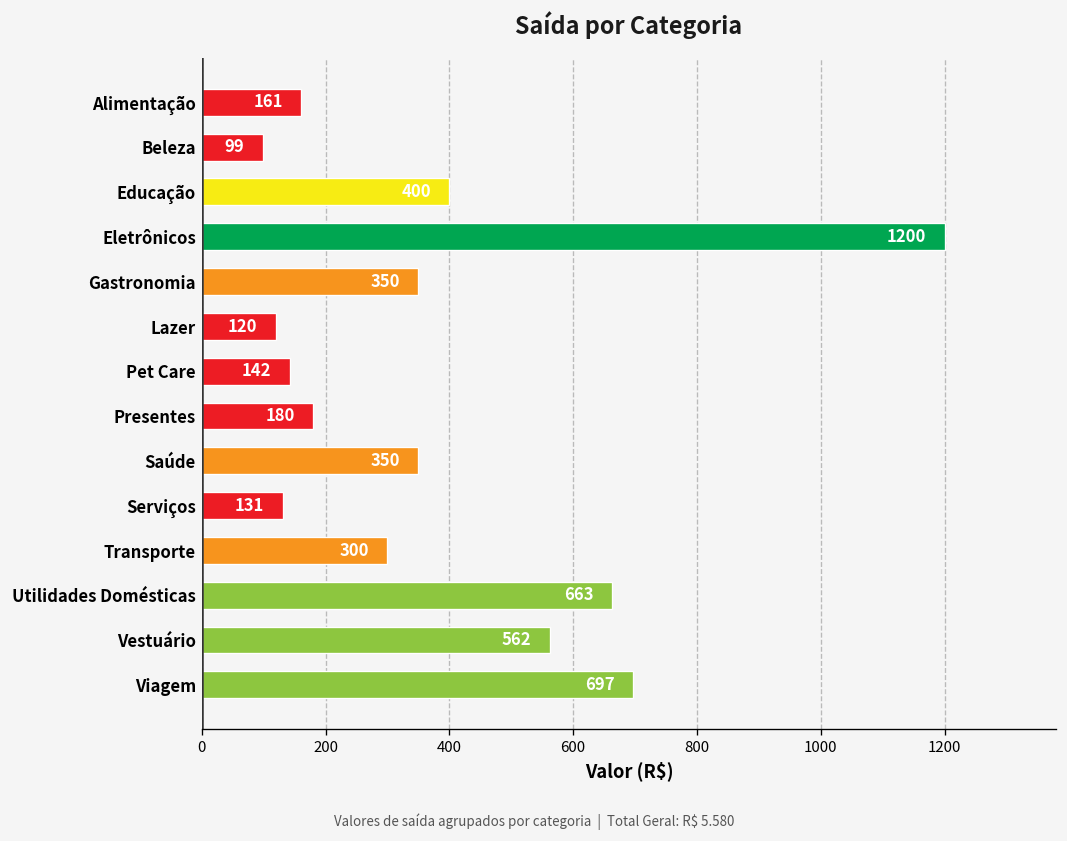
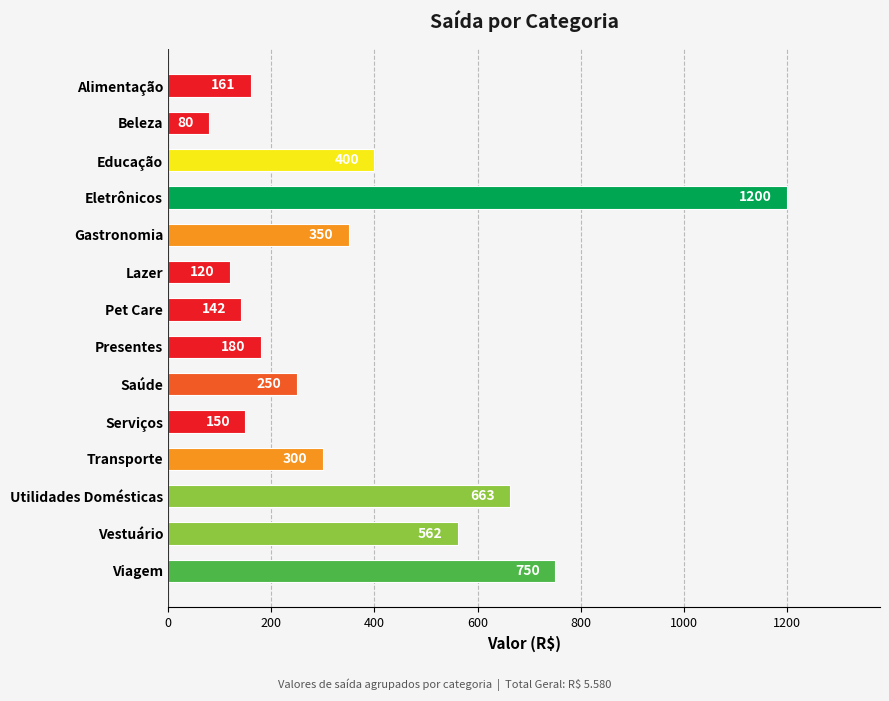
Beleza: 99 -> 80
Saúde: 350 -> 250
Serviços: 131 -> 150
Viagem: 697 -> 750
